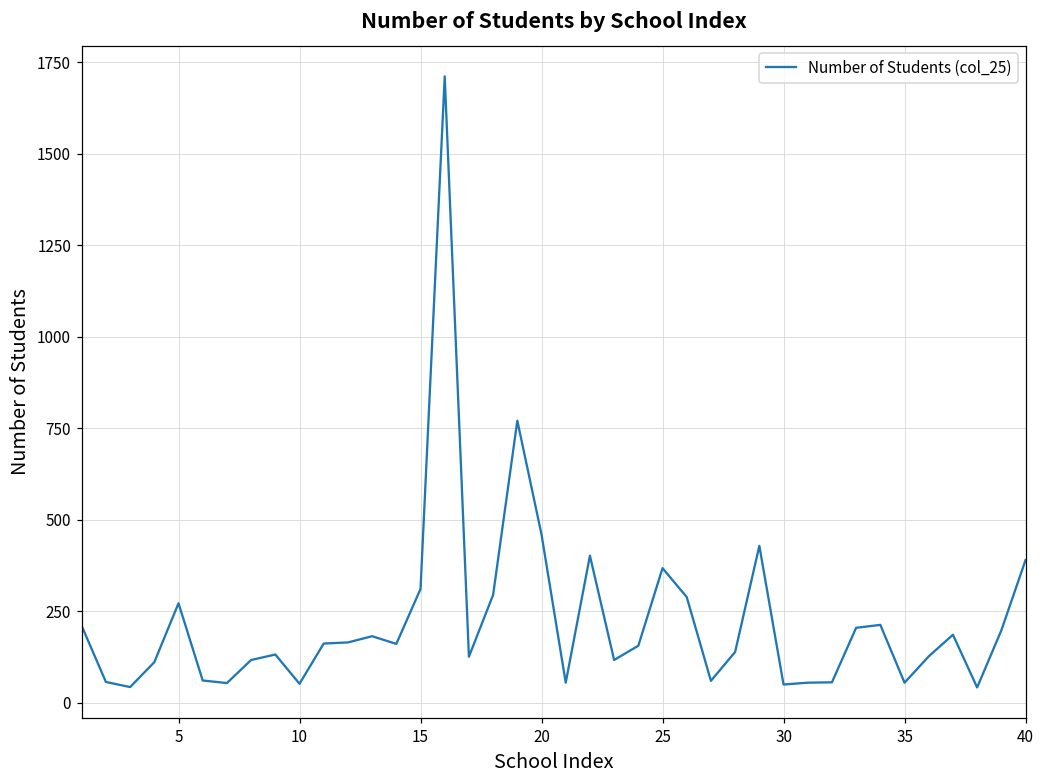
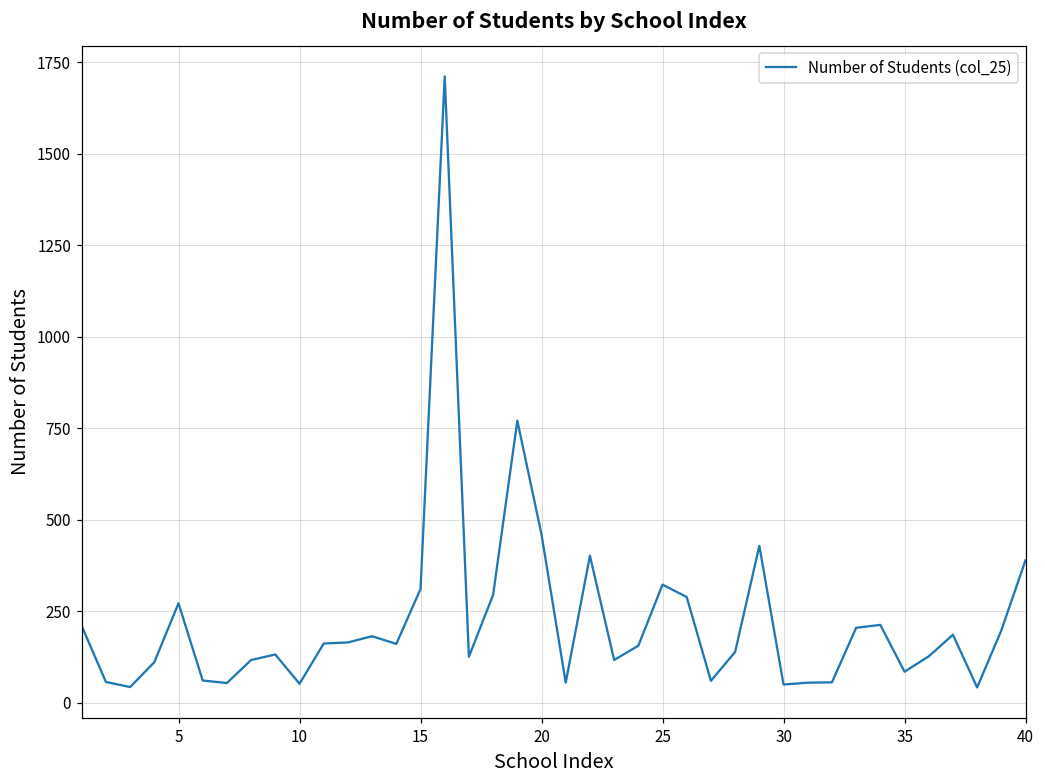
25: 370 -> 320
35: 60 -> 90
